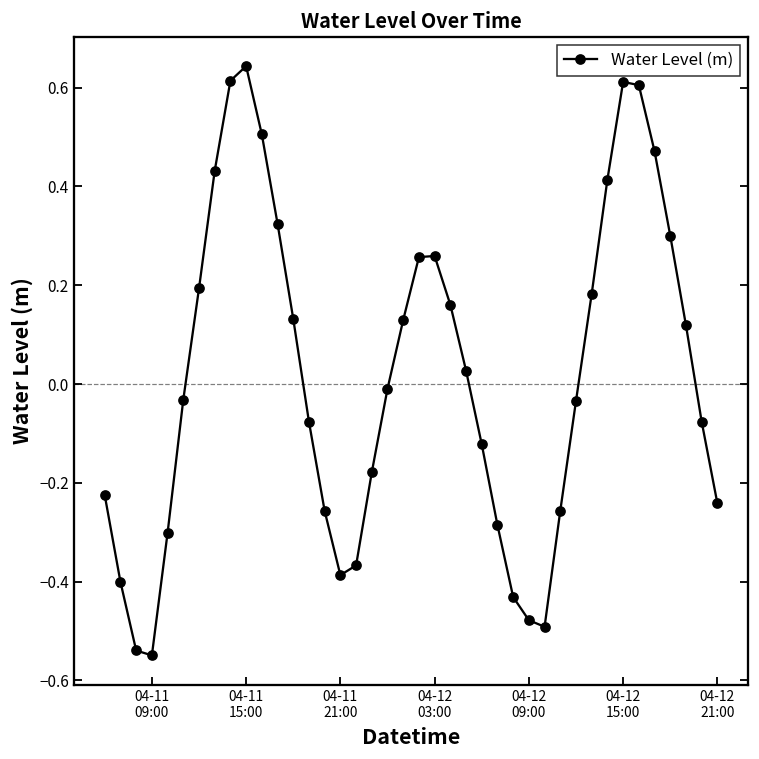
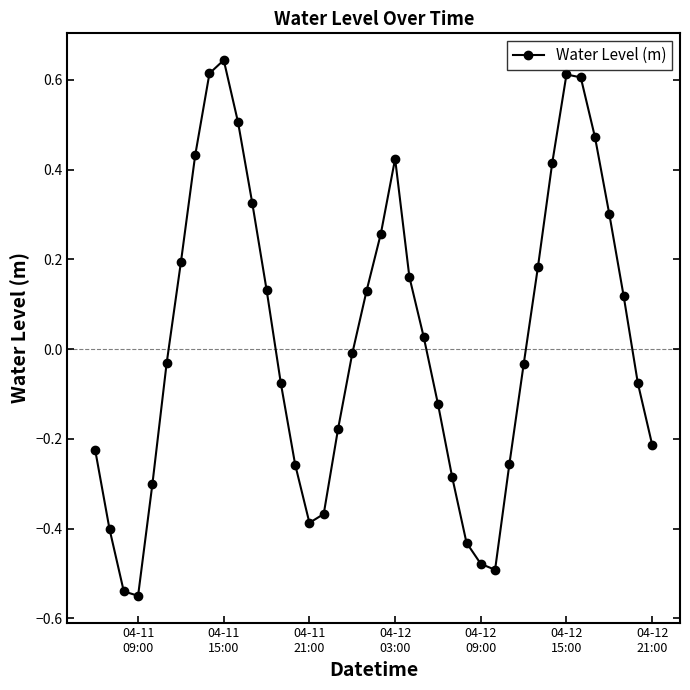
04-12 03:00: 0.26 -> 0.42
04-12 21:00: -0.24 -> -0.21
